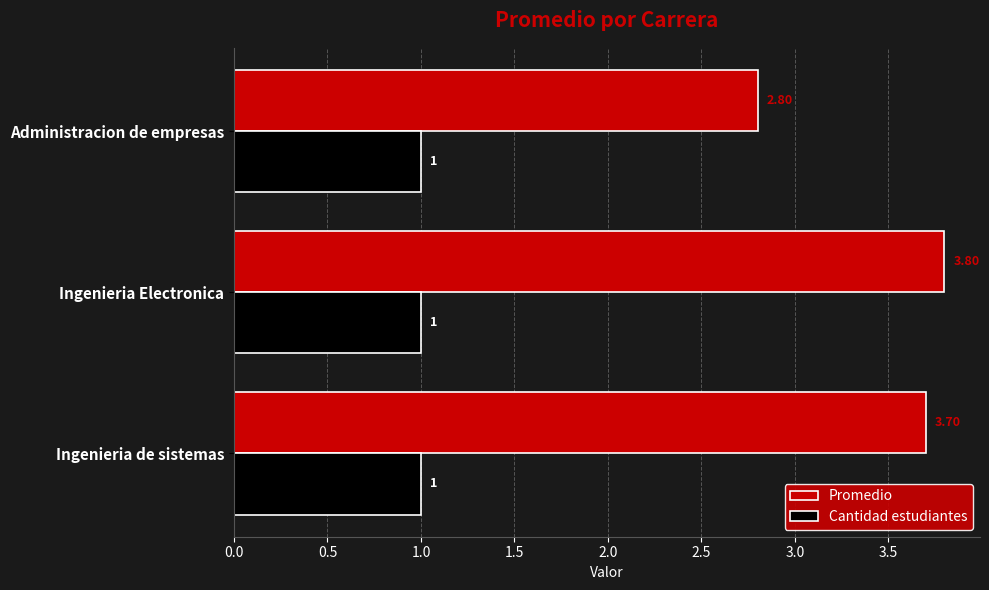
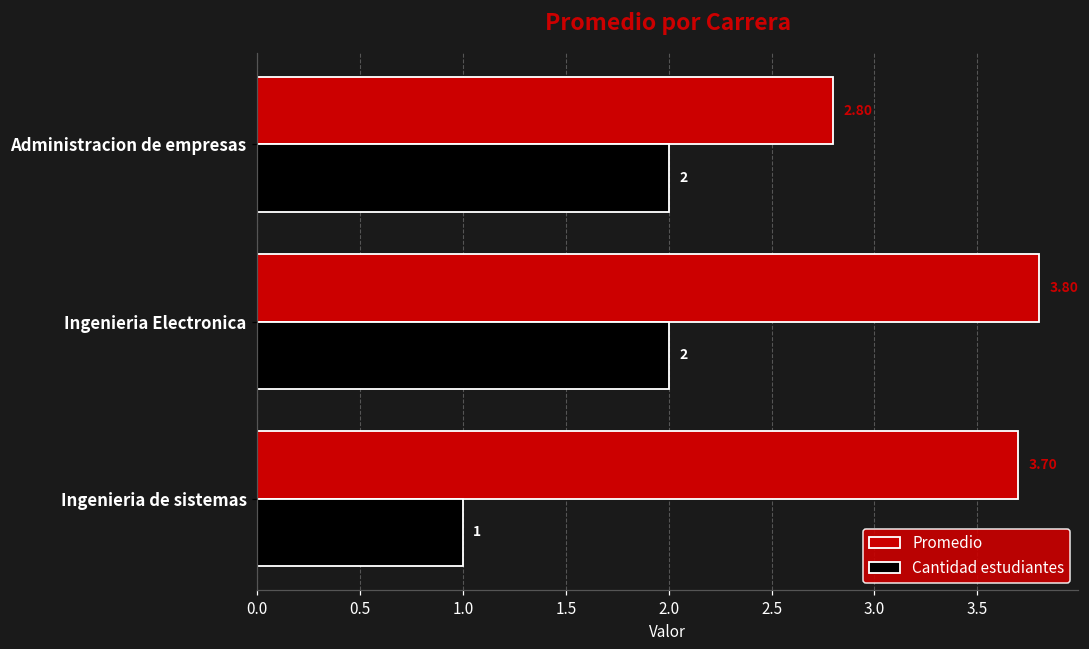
Cantidad estudiantes, Administracion de empresas: 1 -> 2
Cantidad estudiantes, Ingenieria Electronica: 1 -> 2
